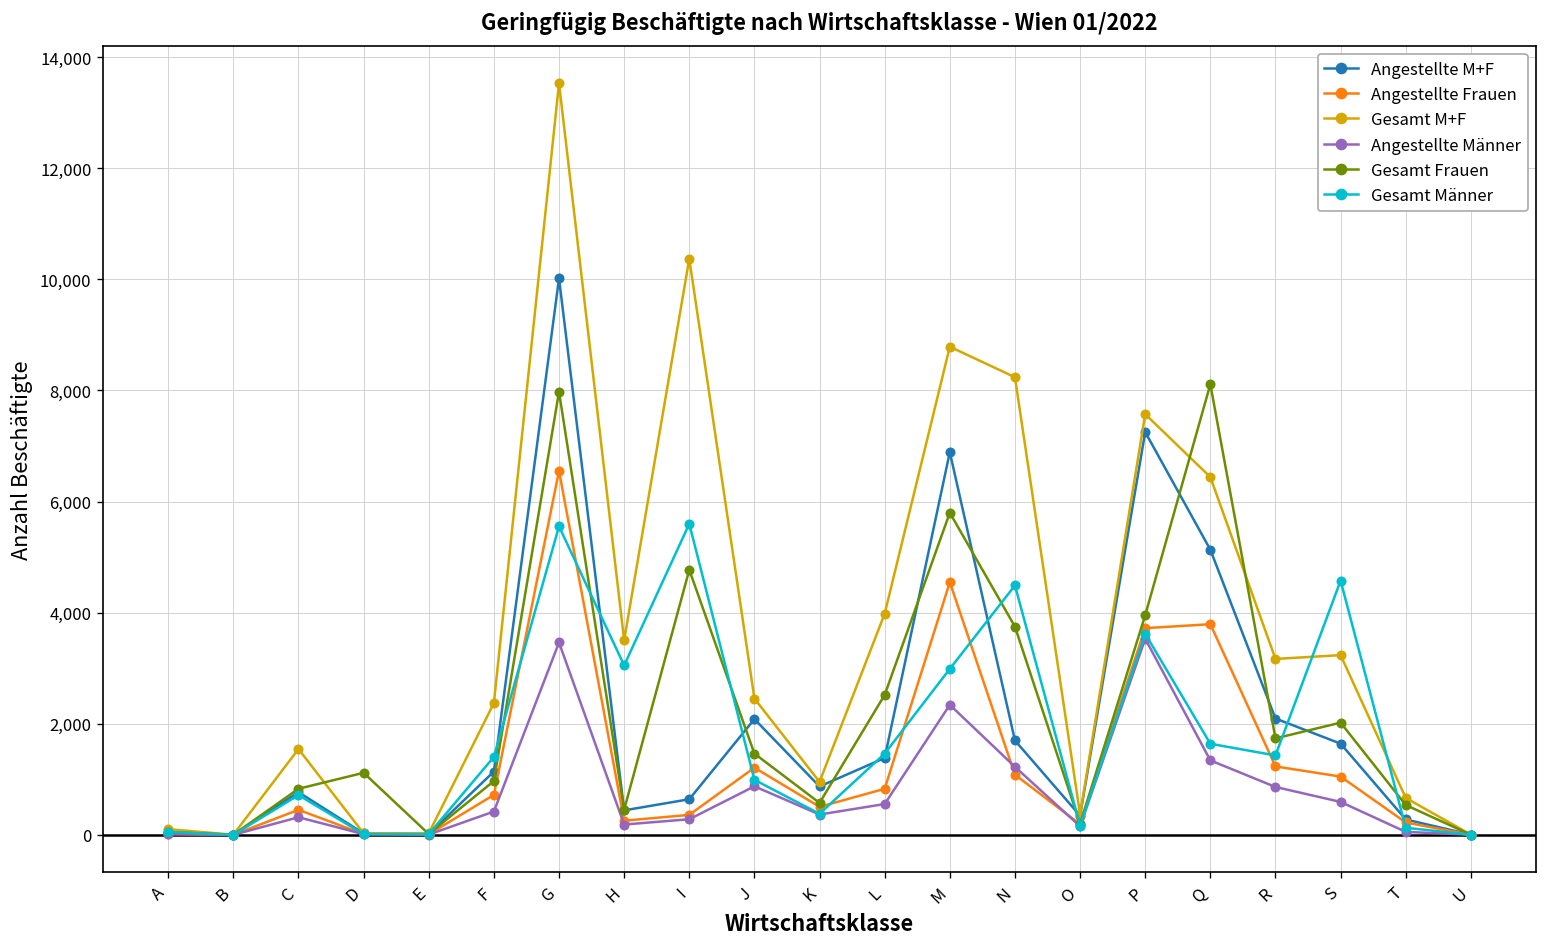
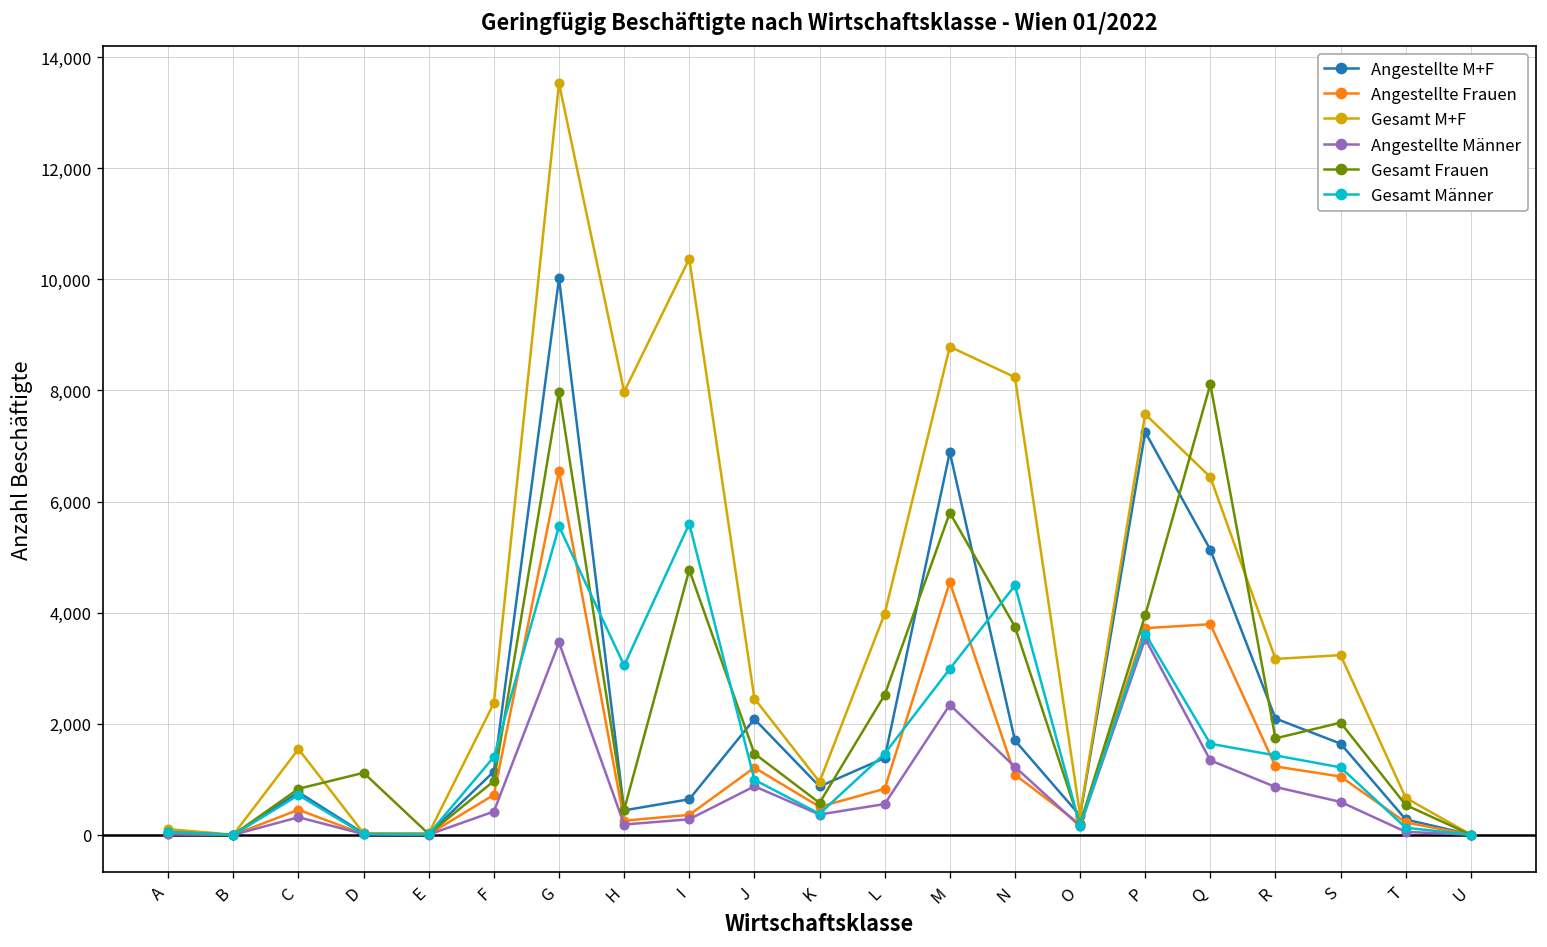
Gesamt M+F, H: 3,500 -> 8,000
Gesamt Männer, S: 4,600 -> 1,200
